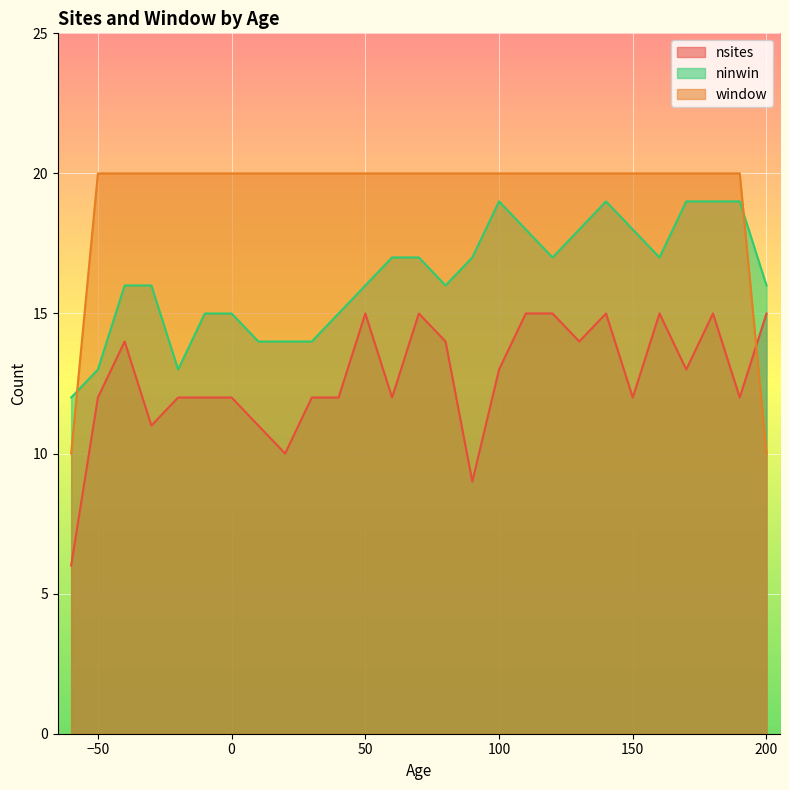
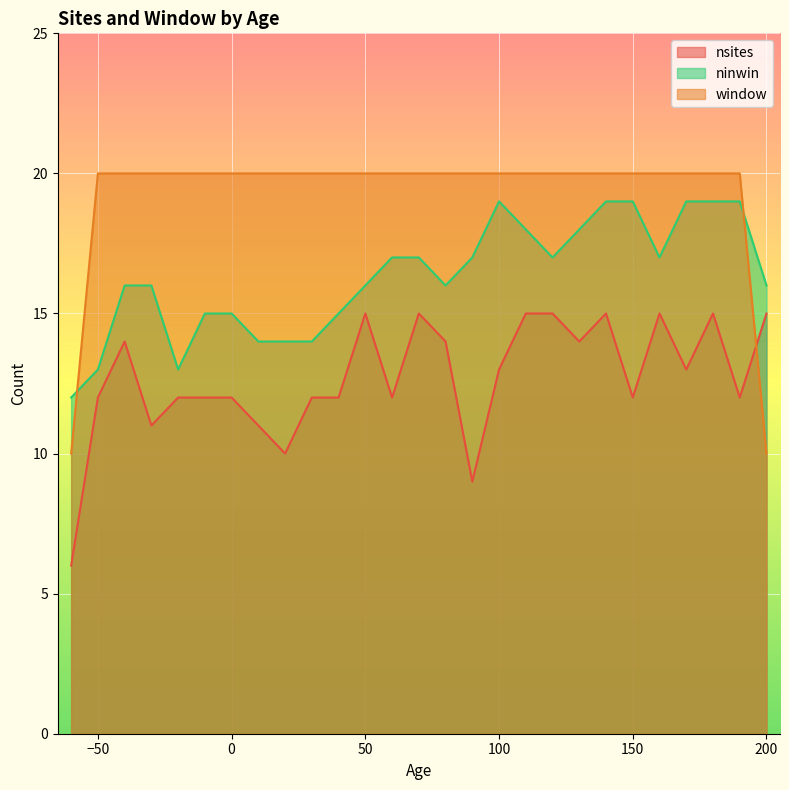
ninwin, 150: 18 -> 19
